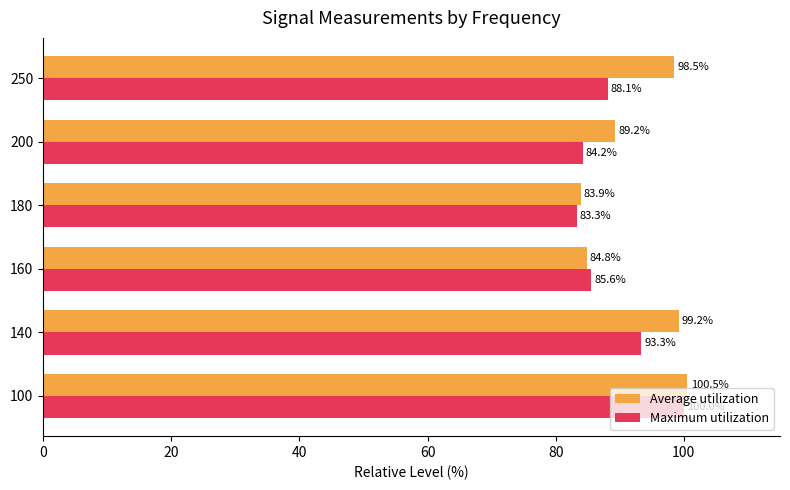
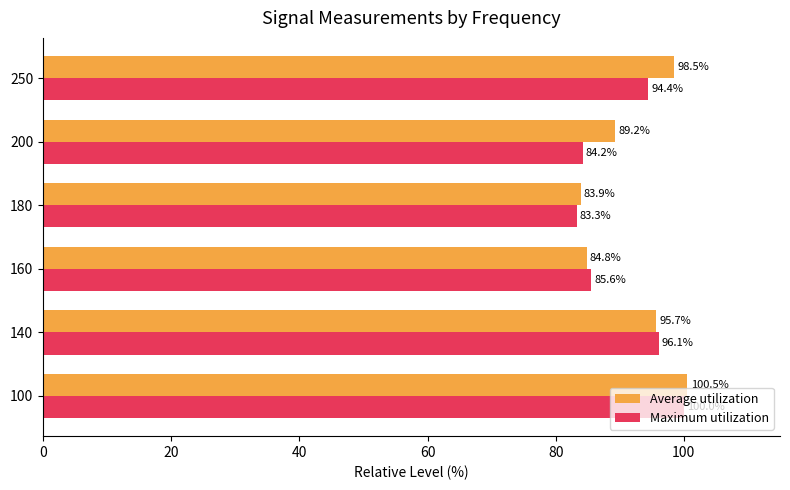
Maximum utilization, 250: 88.1% -> 94.4%
Average utilization, 140: 99.2% -> 95.7%
Maximum utilization, 140: 93.3% -> 96.1%
